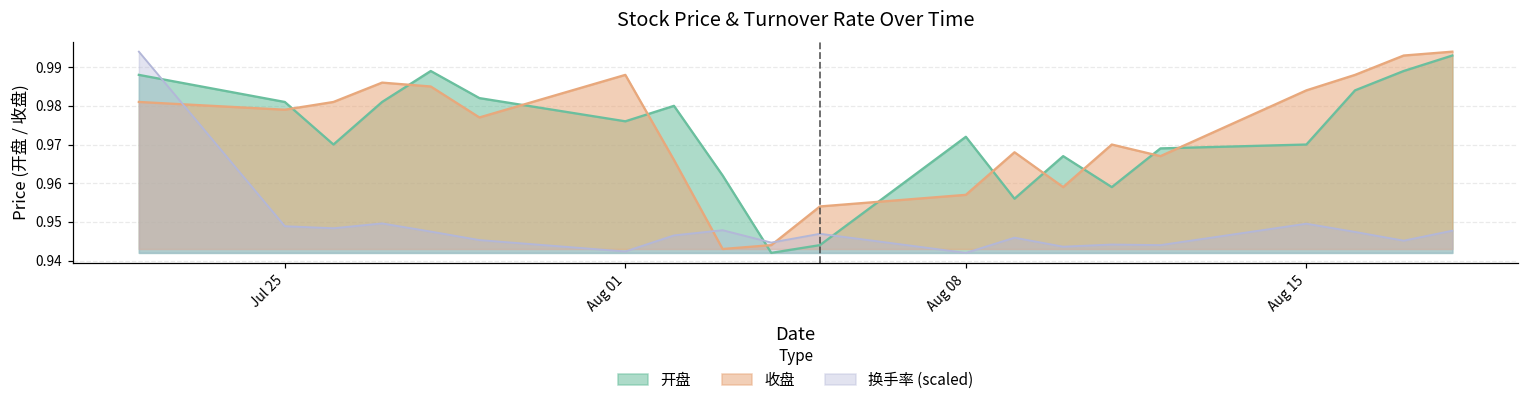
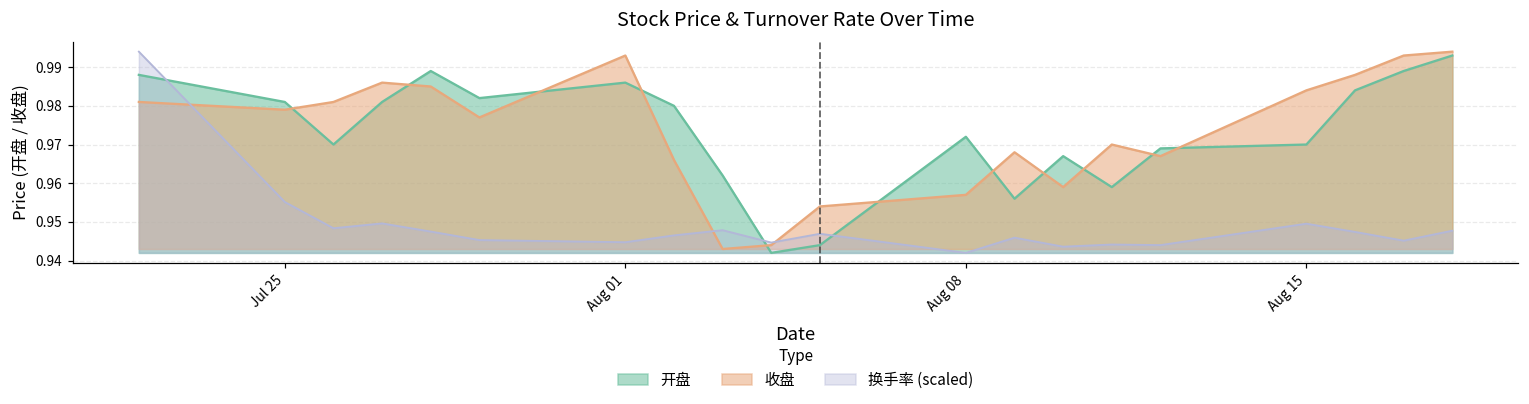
换手率 (scaled), Jul 25: 0.949 -> 0.955
开盘, Aug 01: 0.976 -> 0.986
收盘, Aug 01: 0.988 -> 0.993
换手率 (scaled), Aug 01: 0.942 -> 0.945
